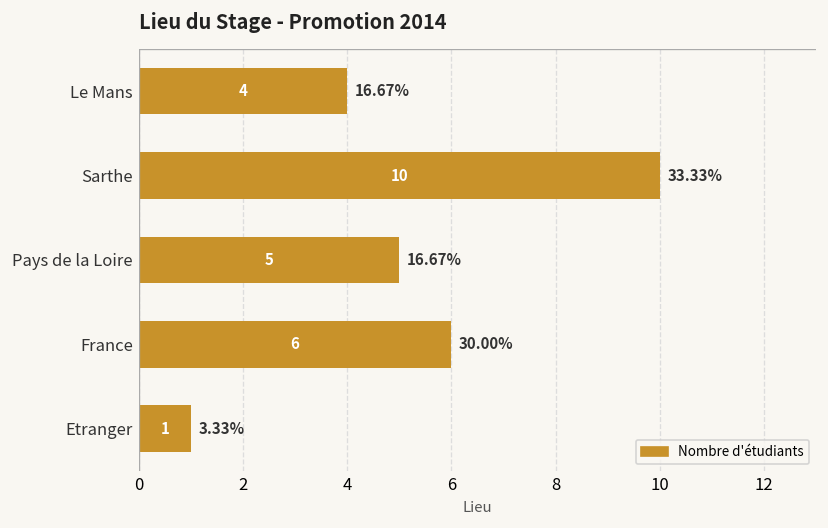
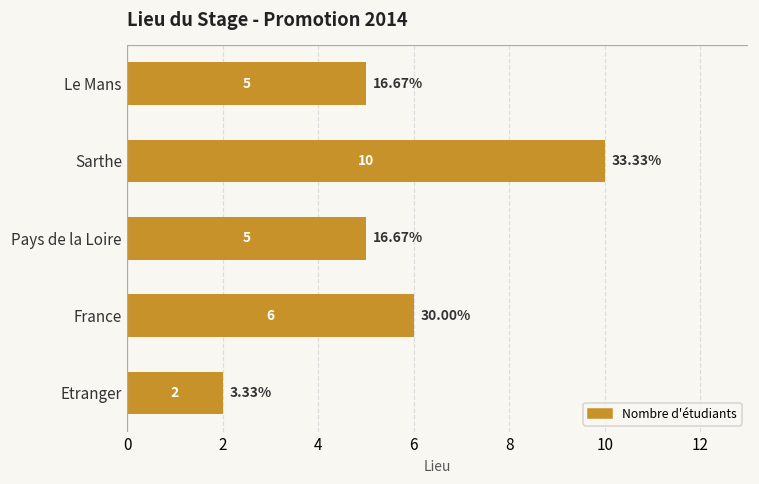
Le Mans: 4 -> 5
Etranger: 1 -> 2
